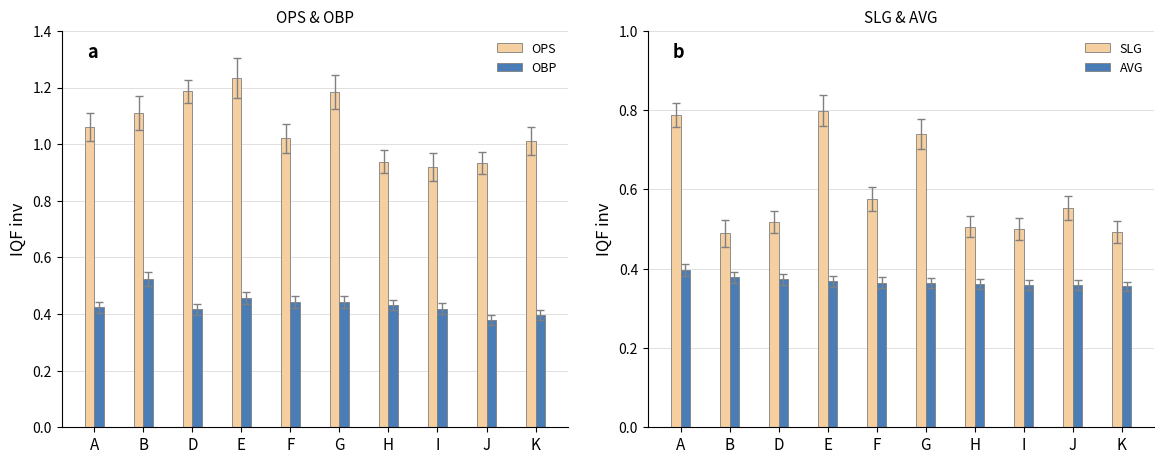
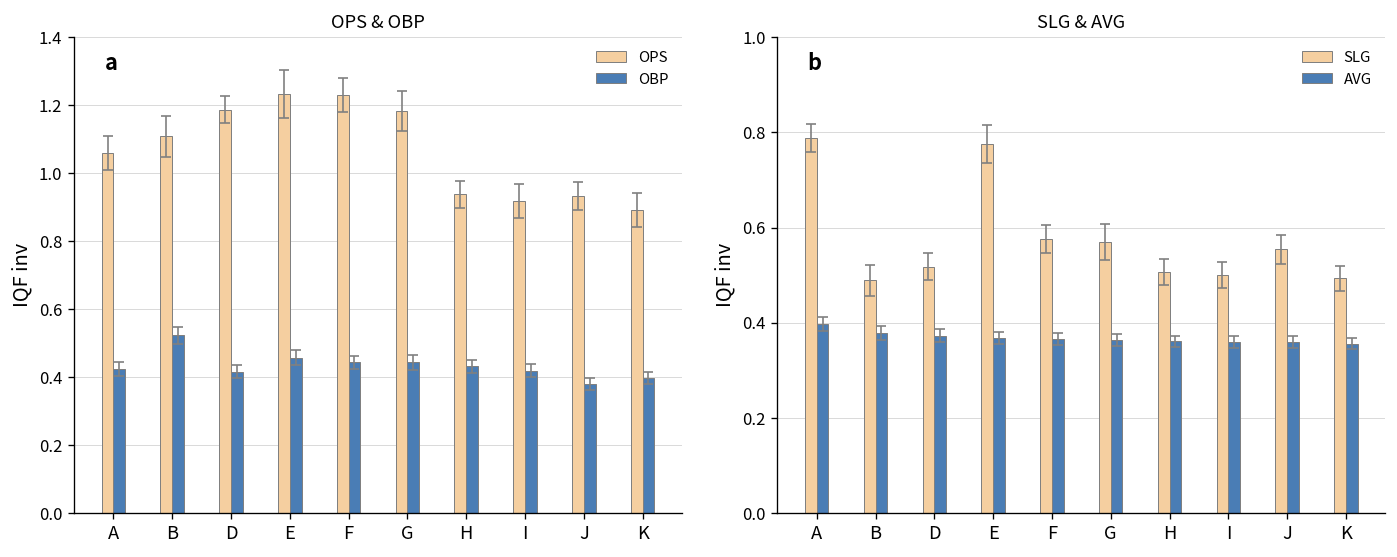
OPS & OBP, OPS, F: 1.02 -> 1.23
OPS & OBP, OPS, K: 1.01 -> 0.89
SLG & AVG, SLG, E: 0.80 -> 0.78
SLG & AVG, SLG, G: 0.74 -> 0.57
